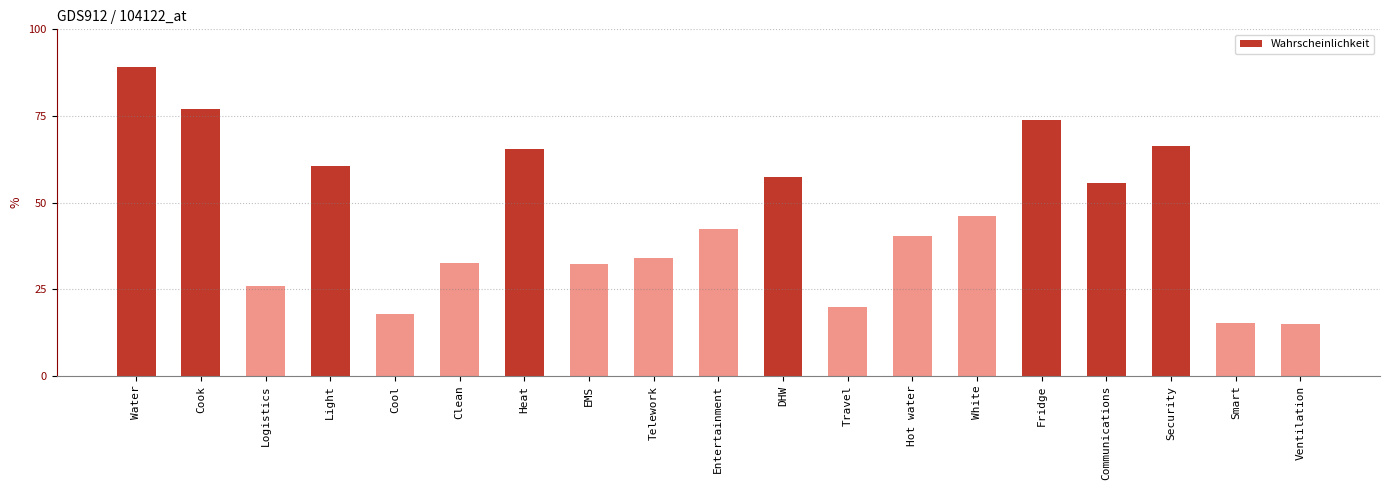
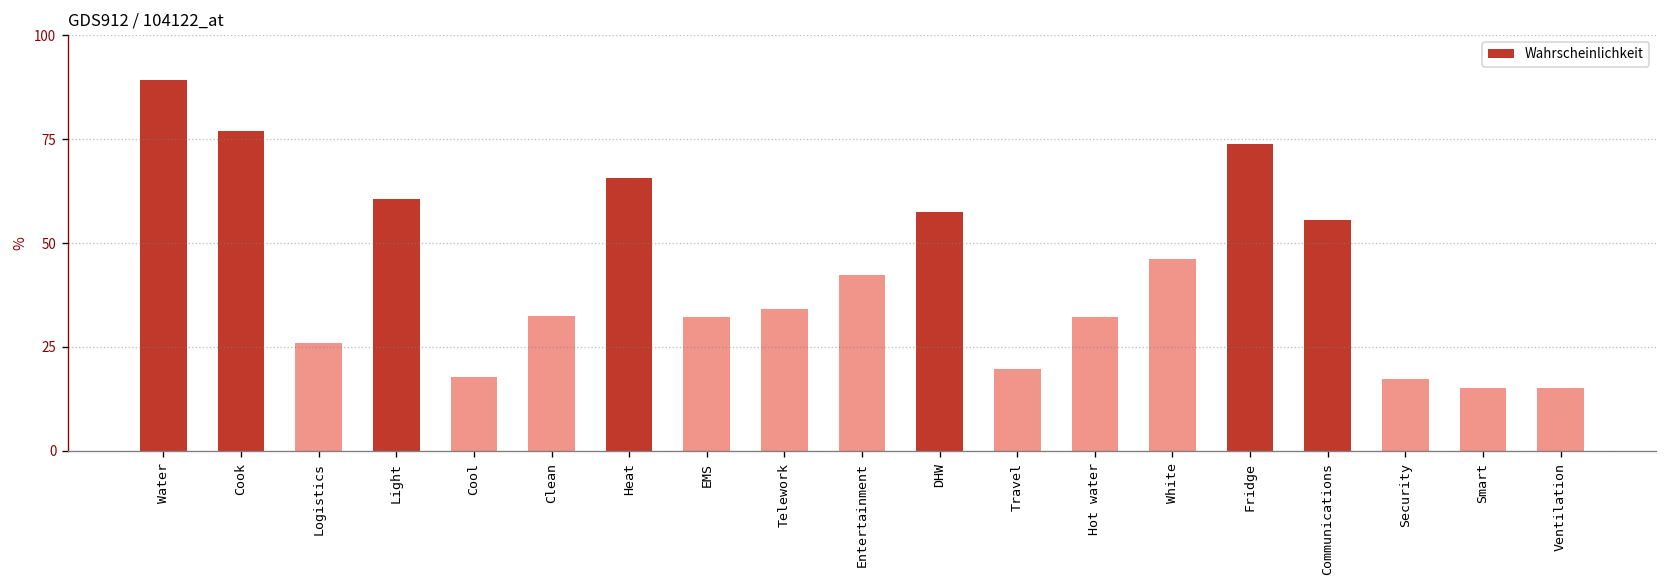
Hot water: 40 -> 32
Security: 66 -> 17
